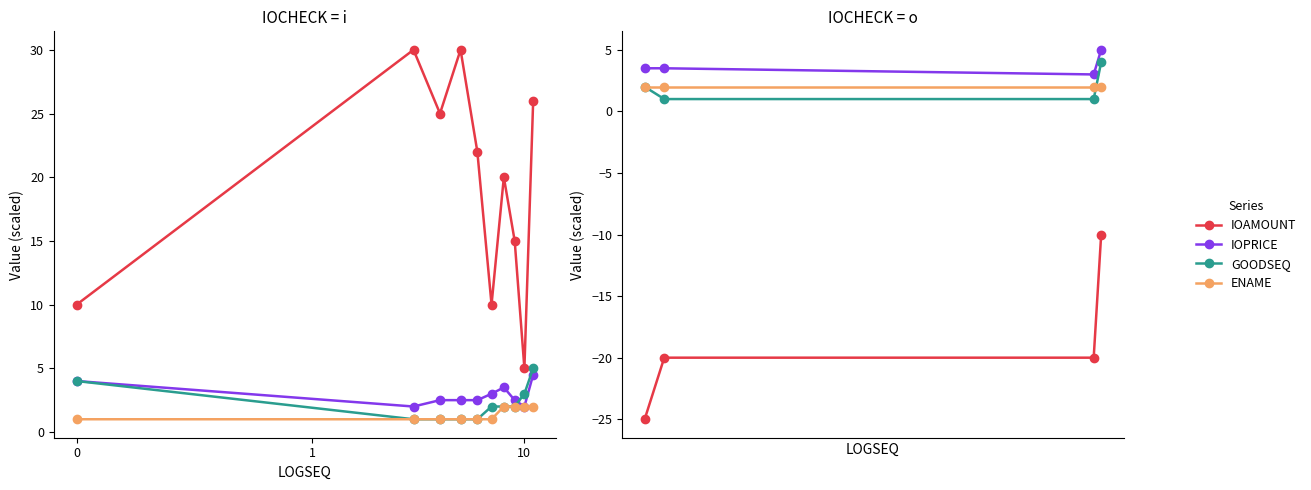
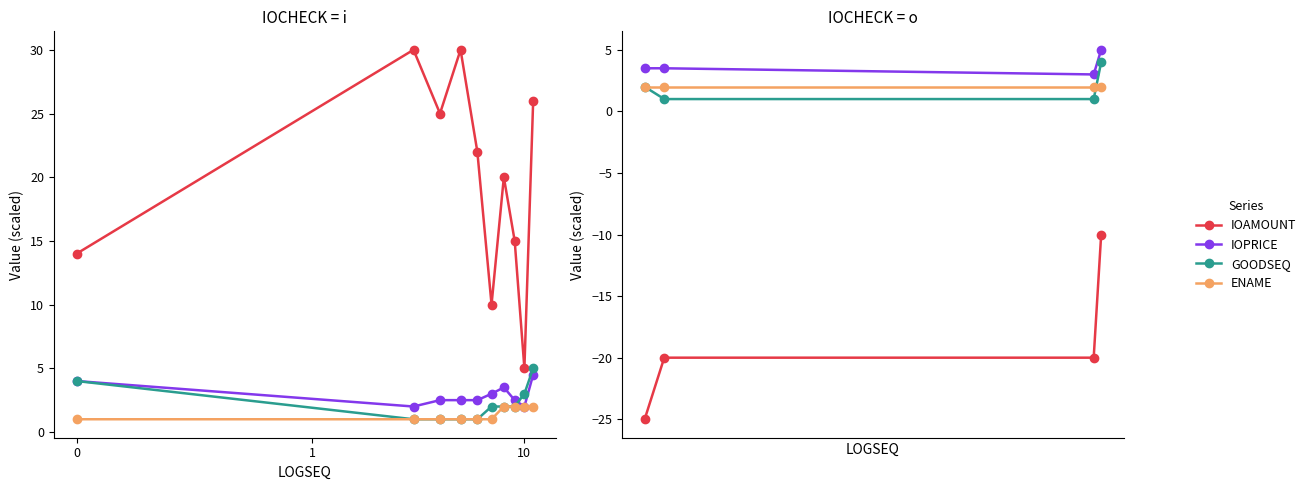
IOCHECK = i, IOAMOUNT, 0: 10 -> 14
